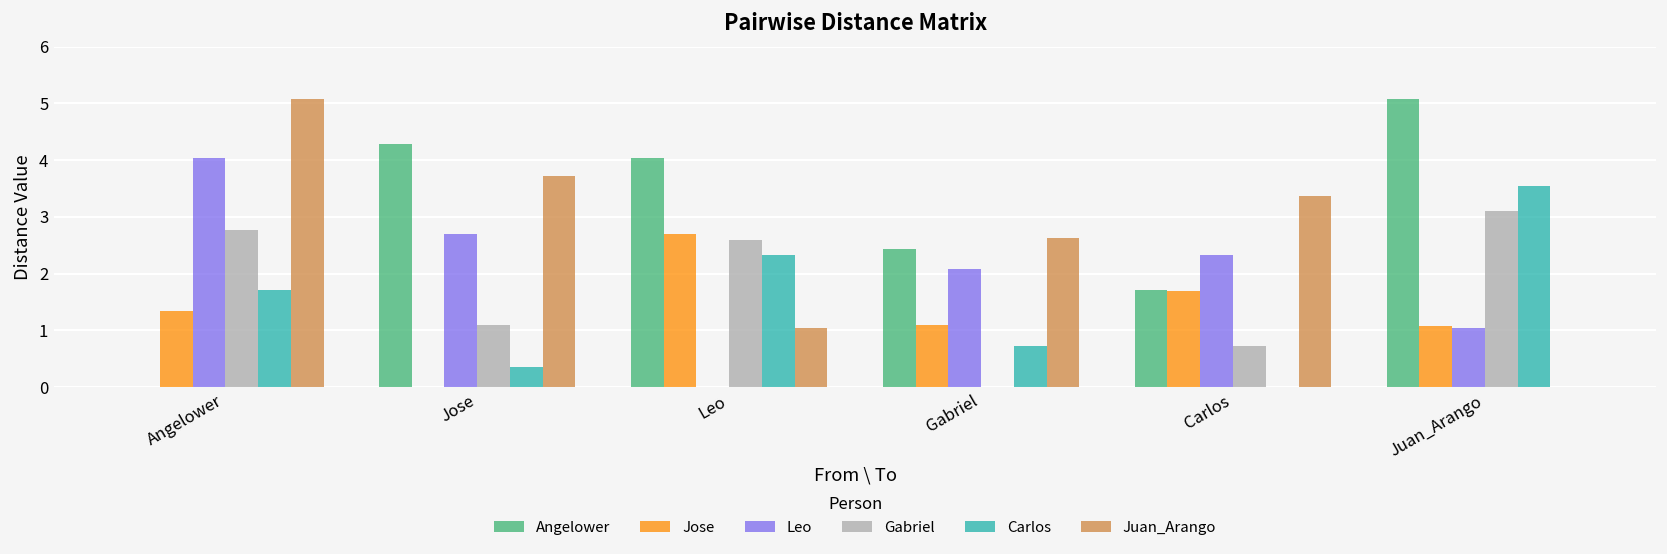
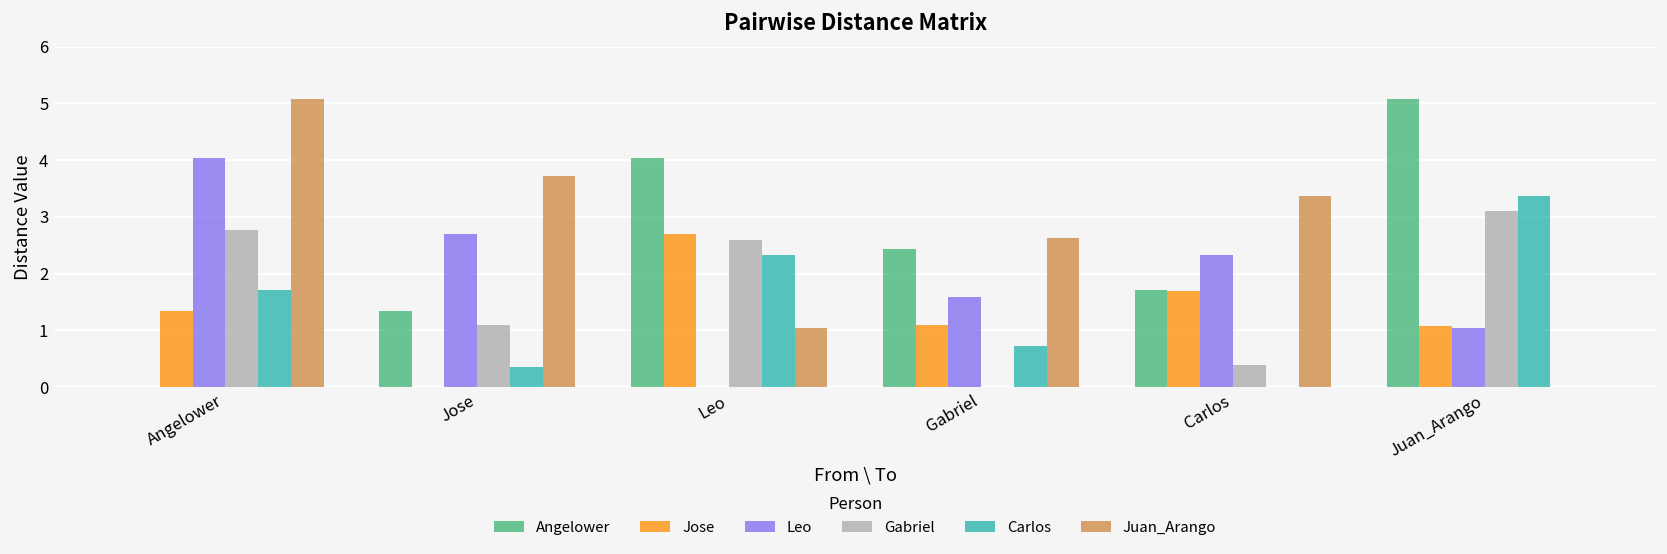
Angelower, Jose: 4.3 -> 1.3
Leo, Gabriel: 2.1 -> 1.6
Gabriel, Carlos: 0.7 -> 0.4
Carlos, Juan_Arango: 3.5 -> 3.4
